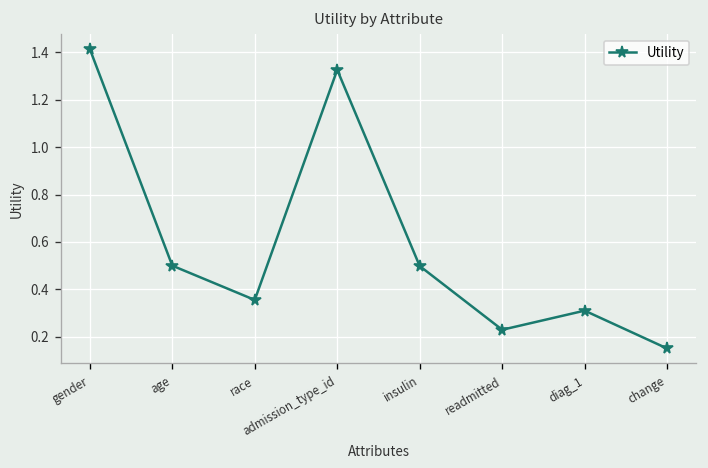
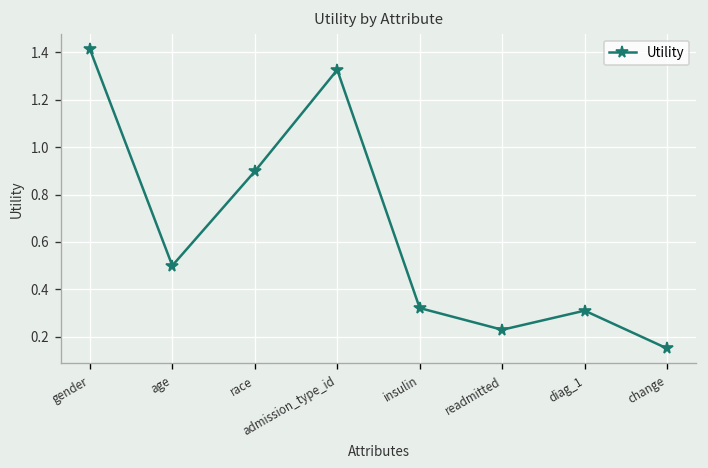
race: 0.36 -> 0.90
insulin: 0.50 -> 0.32
